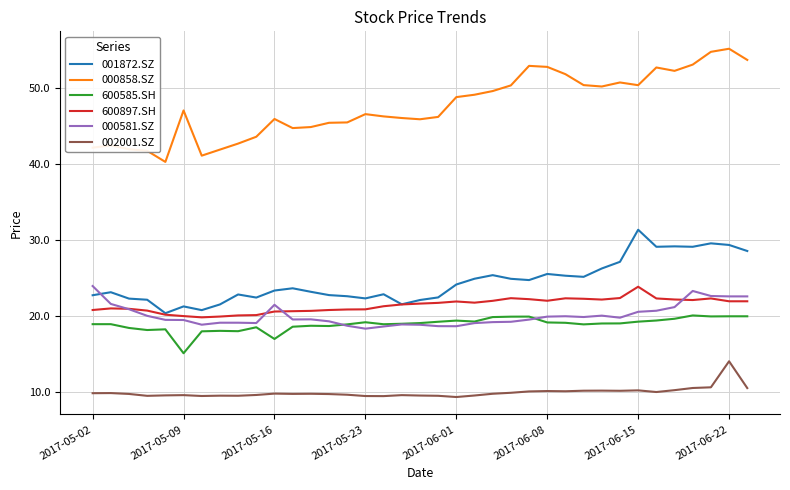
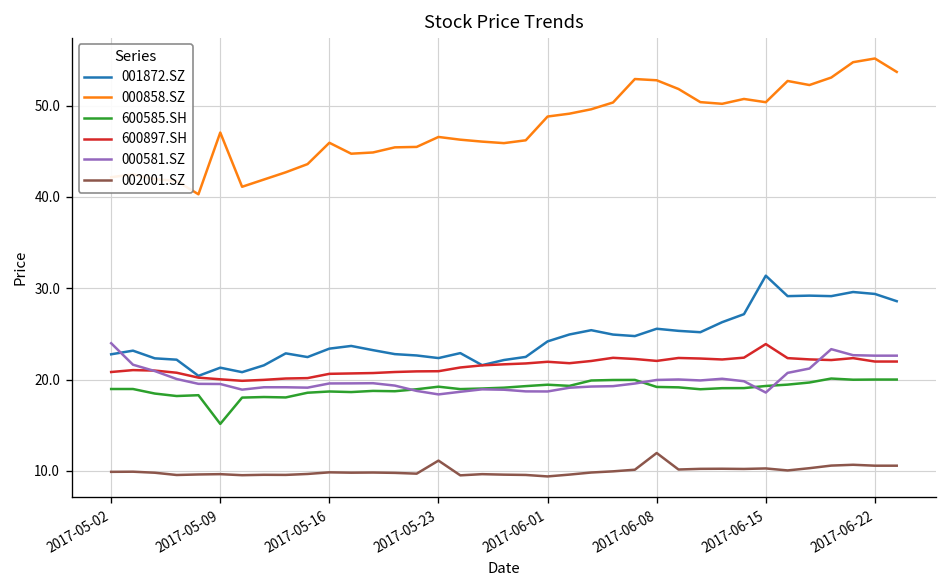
600585.SH, 2017-05-16: 17 -> 19
000581.SZ, 2017-05-16: 22 -> 20
002001.SZ, 2017-05-23: 10 -> 11
002001.SZ, 2017-06-08: 10 -> 12
000581.SZ, 2017-06-15: 21 -> 19
002001.SZ, 2017-06-22: 14 -> 11
